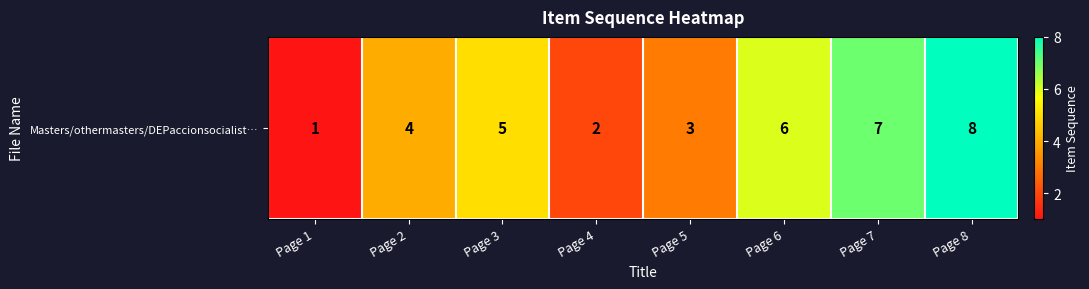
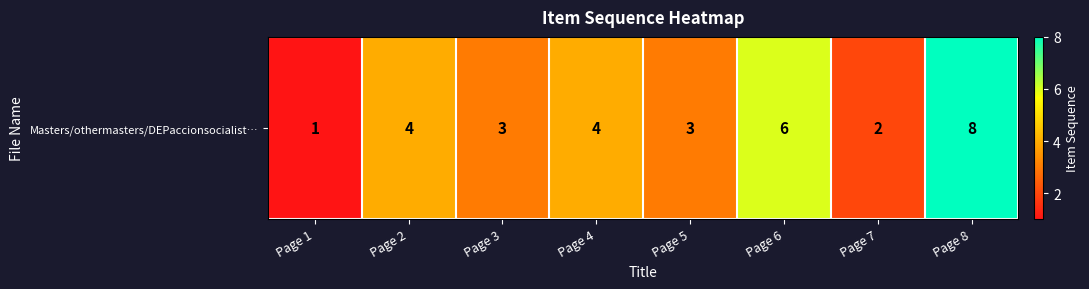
Masters/othermasters/DEPaccionsocialist…, Page 3: 5 -> 3
Masters/othermasters/DEPaccionsocialist…, Page 4: 2 -> 4
Masters/othermasters/DEPaccionsocialist…, Page 7: 7 -> 2
